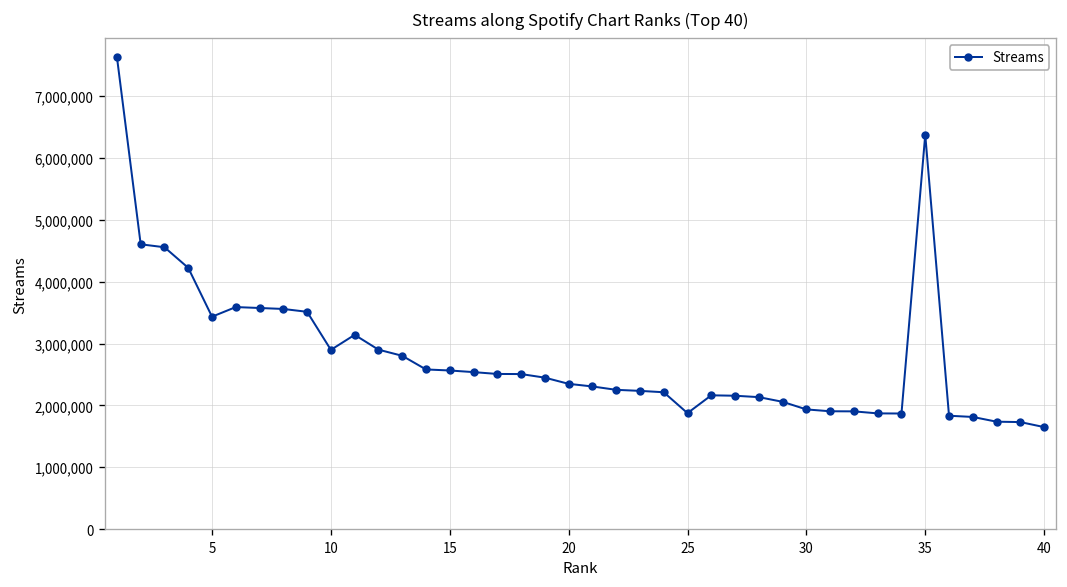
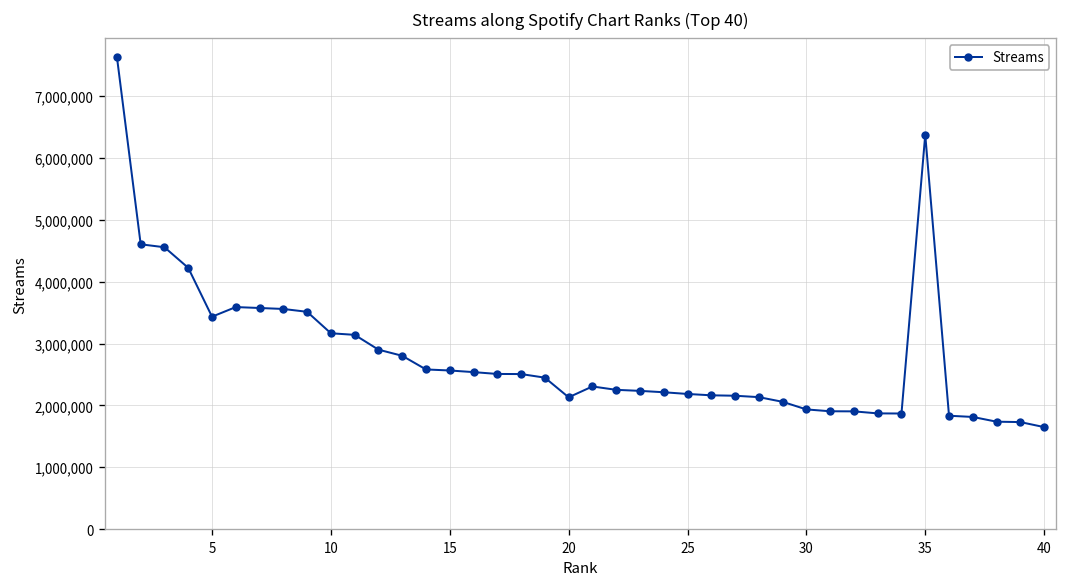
10: 2,900,000 -> 3,200,000
20: 2,300,000 -> 2,100,000
25: 1,900,000 -> 2,200,000
